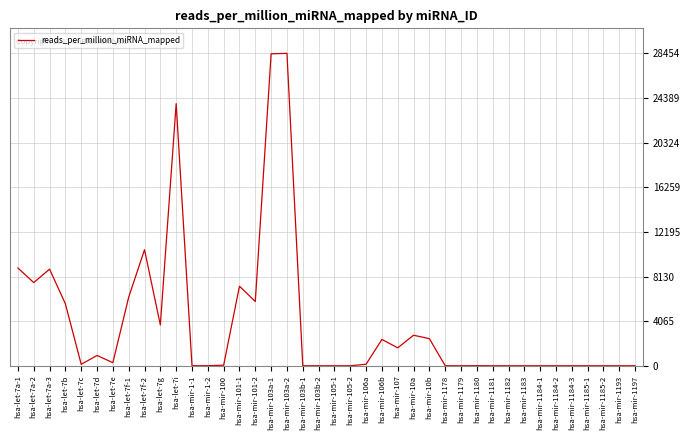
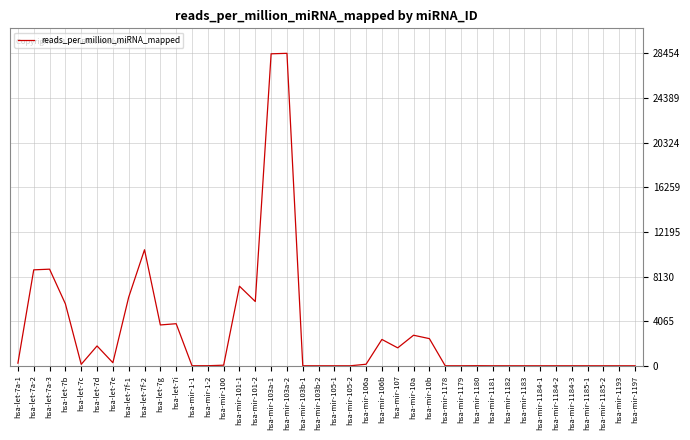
hsa-let-7a-1: 8900 -> 200
hsa-let-7a-2: 7600 -> 8700
hsa-let-7d: 900 -> 1800
hsa-let-7i: 23900 -> 3800
